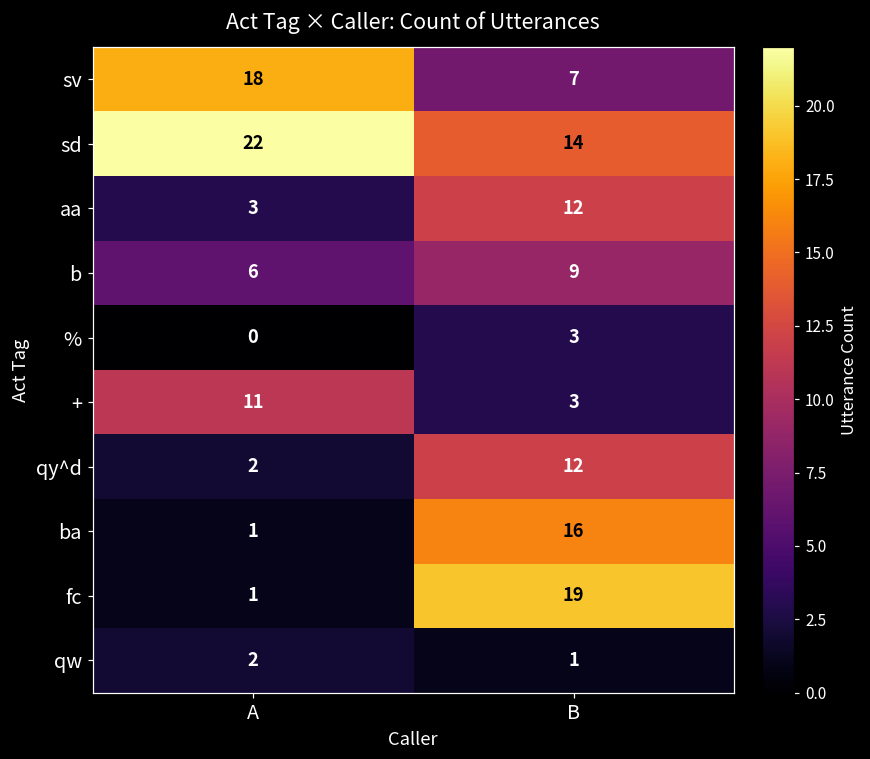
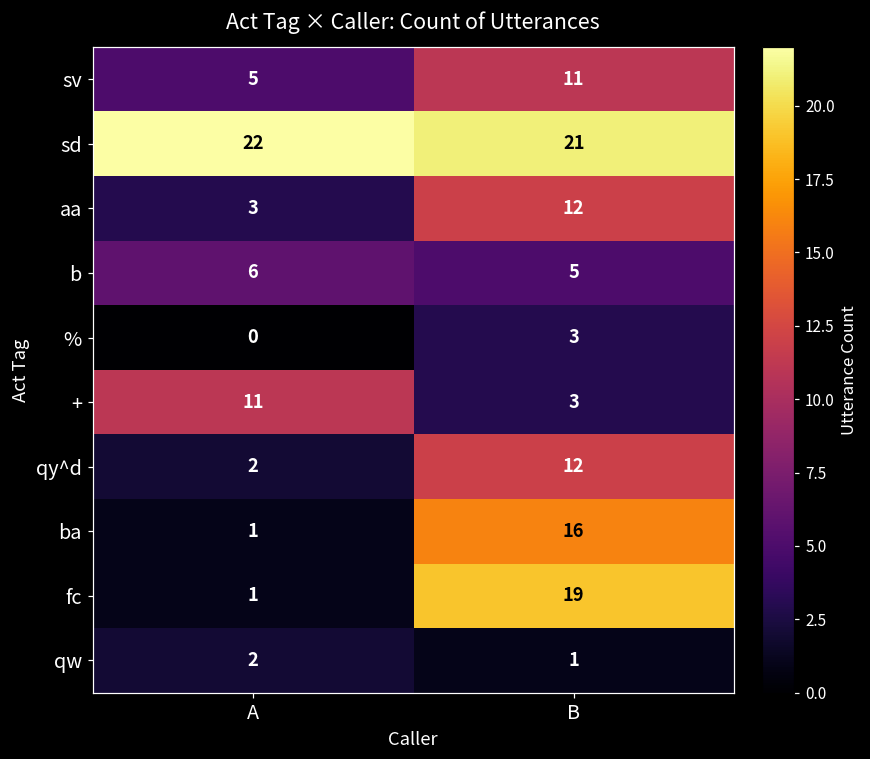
sv, A: 18 -> 5
sv, B: 7 -> 11
sd, B: 14 -> 21
b, B: 9 -> 5
